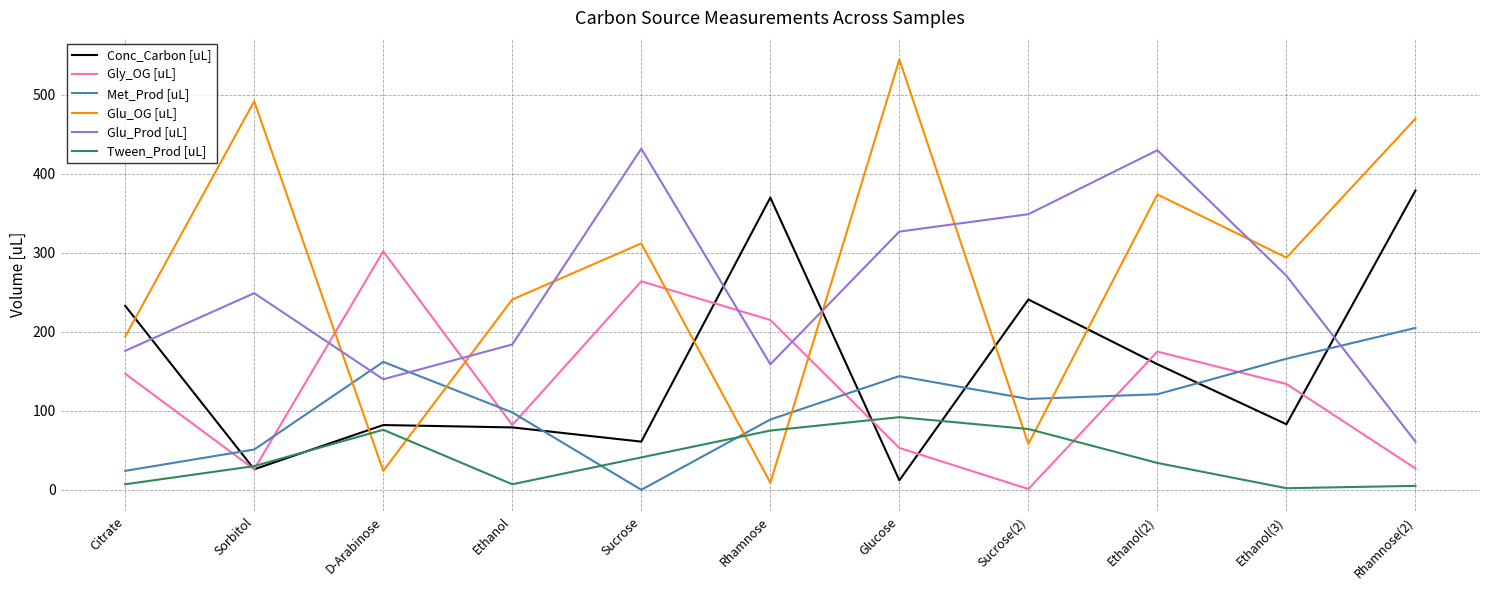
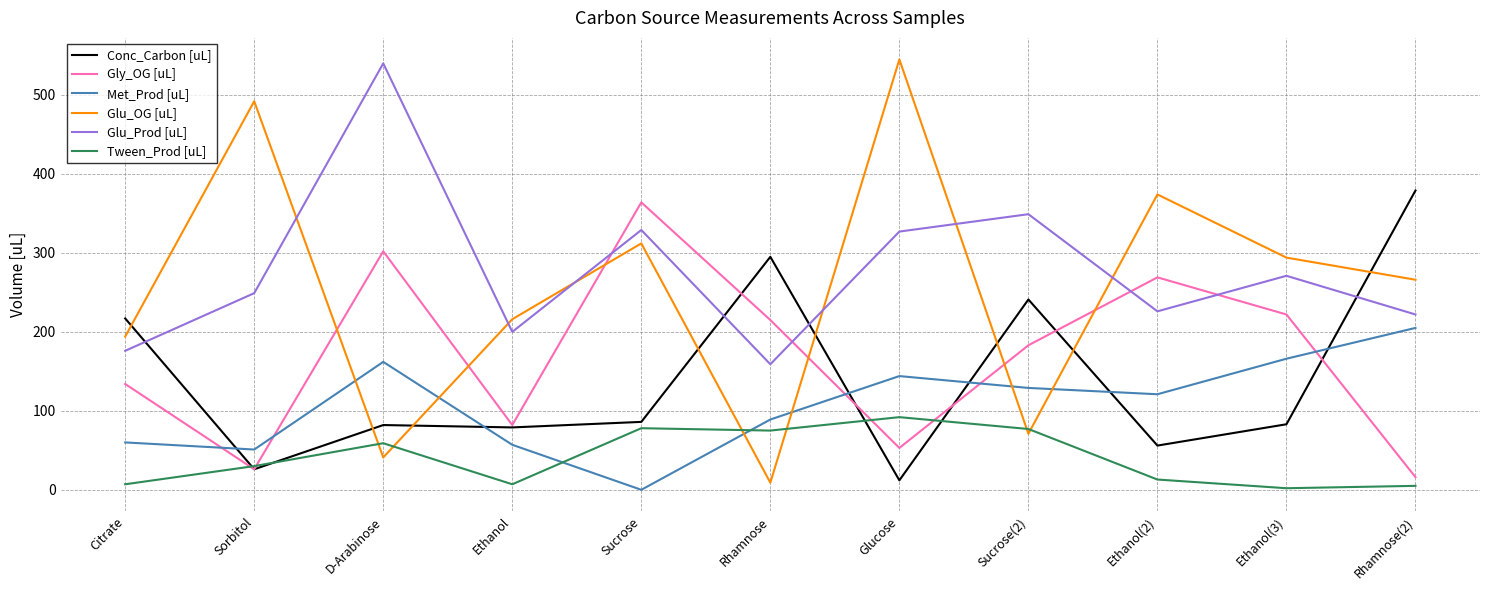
Conc_Carbon [uL], Citrate: 230 -> 220
Gly_OG [uL], Citrate: 150 -> 130
Met_Prod [uL], Citrate: 20 -> 60
Glu_OG [uL], D-Arabinose: 20 -> 40
Glu_Prod [uL], D-Arabinose: 140 -> 540
Tween_Prod [uL], D-Arabinose: 80 -> 60
Met_Prod [uL], Ethanol: 100 -> 60
Glu_OG [uL], Ethanol: 240 -> 220
Glu_Prod [uL], Ethanol: 180 -> 200
Conc_Carbon [uL], Sucrose: 60 -> 90
Gly_OG [uL], Sucrose: 260 -> 360
Glu_Prod [uL], Sucrose: 430 -> 330
Tween_Prod [uL], Sucrose: 40 -> 80
Conc_Carbon [uL], Rhamnose: 370 -> 300
Gly_OG [uL], Sucrose(2): 0 -> 180
Met_Prod [uL], Sucrose(2): 120 -> 130
Glu_OG [uL], Sucrose(2): 60 -> 70
Conc_Carbon [uL], Ethanol(2): 160 -> 60
Gly_OG [uL], Ethanol(2): 180 -> 270
Glu_Prod [uL], Ethanol(2): 430 -> 230
Tween_Prod [uL], Ethanol(2): 30 -> 10
Gly_OG [uL], Ethanol(3): 130 -> 220
Gly_OG [uL], Rhamnose(2): 30 -> 20
Glu_OG [uL], Rhamnose(2): 470 -> 270
Glu_Prod [uL], Rhamnose(2): 60 -> 220
